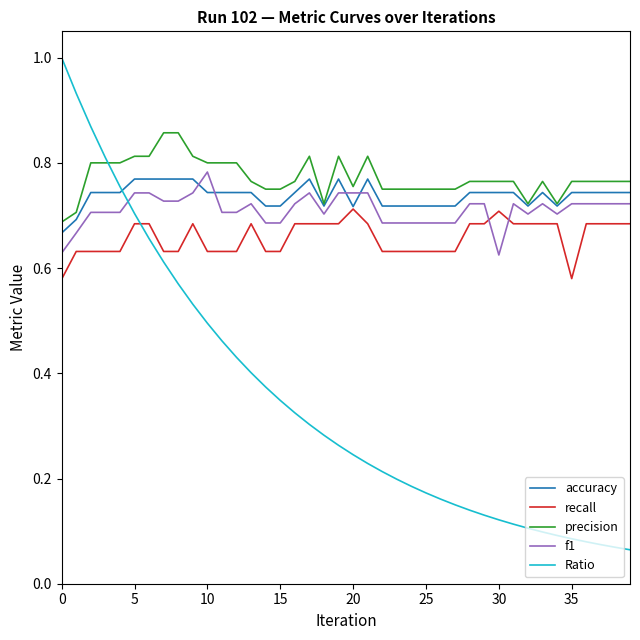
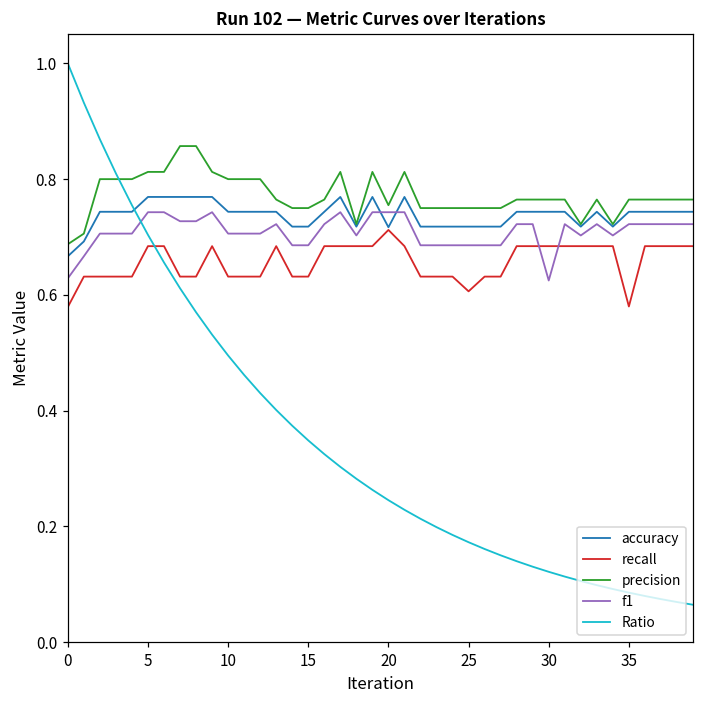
f1, 10: 0.78 -> 0.71
recall, 25: 0.63 -> 0.61
recall, 30: 0.71 -> 0.68
